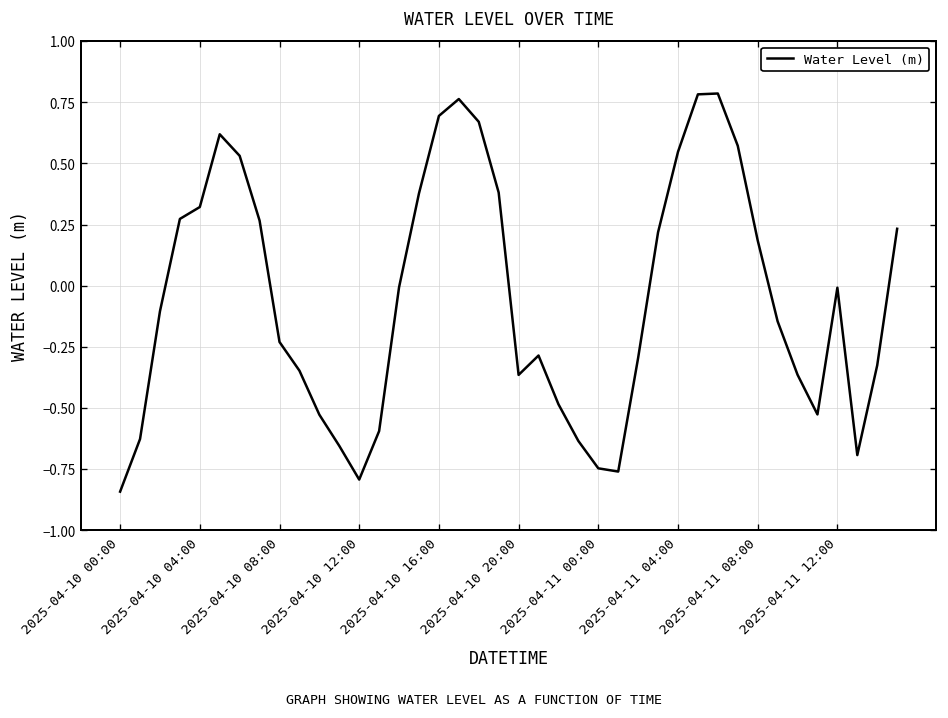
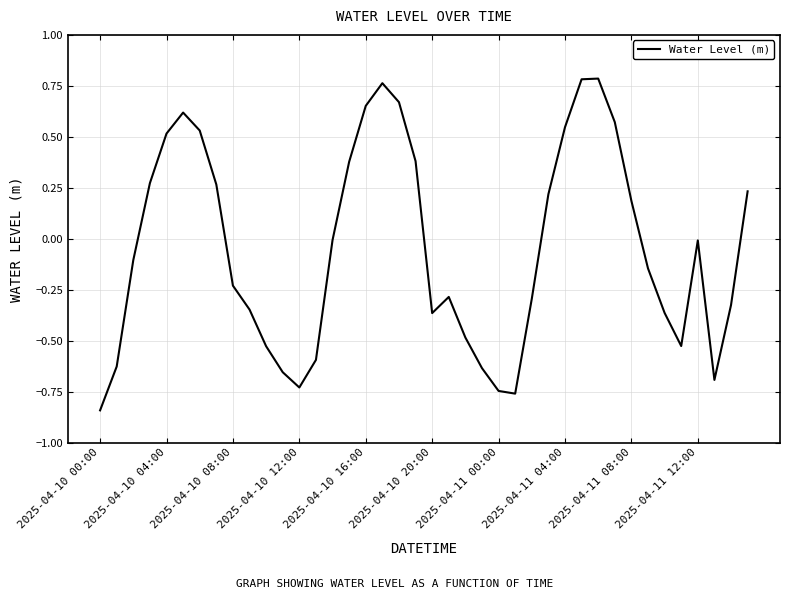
2025-04-10 04:00: 0.32 -> 0.52
2025-04-10 12:00: -0.79 -> -0.73
2025-04-10 16:00: 0.69 -> 0.65
